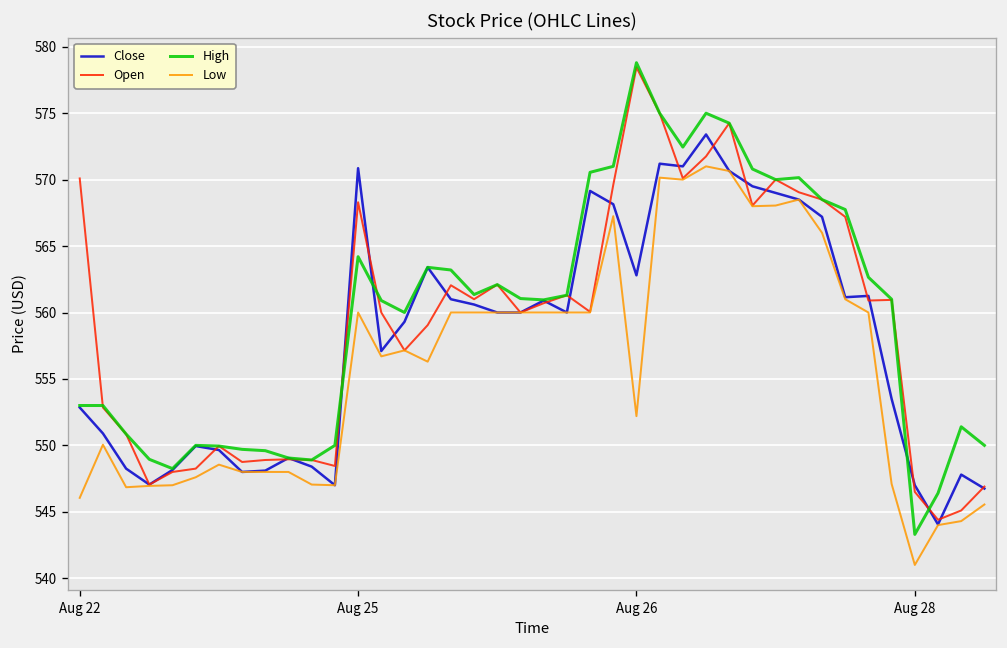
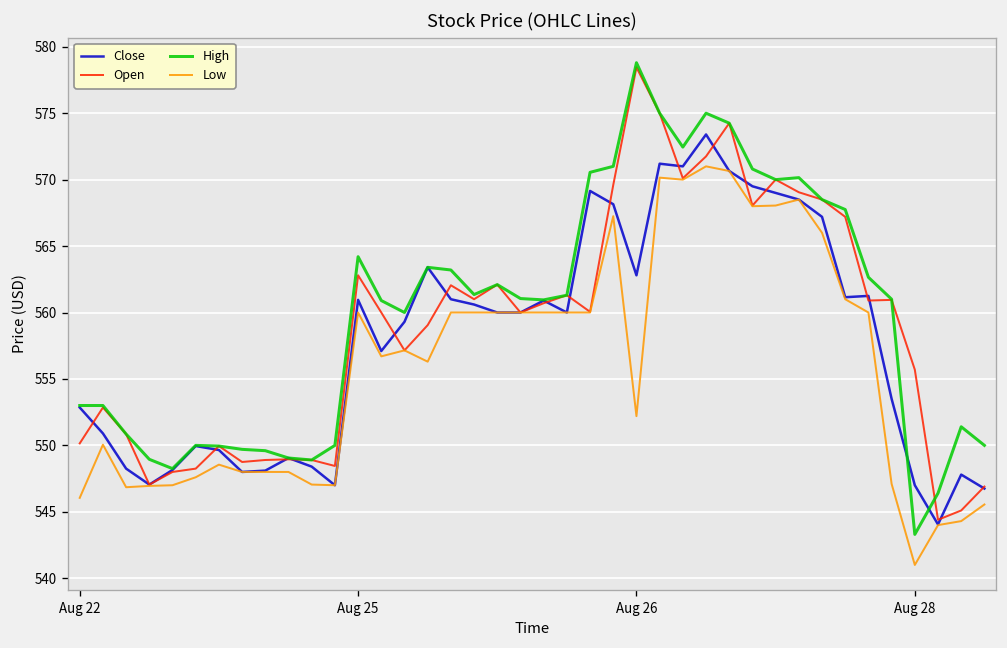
Open, Aug 22: 570.1 -> 550.2
Close, Aug 25: 570.9 -> 561.0
Open, Aug 25: 568.3 -> 562.8
Open, Aug 28: 546.5 -> 555.7
